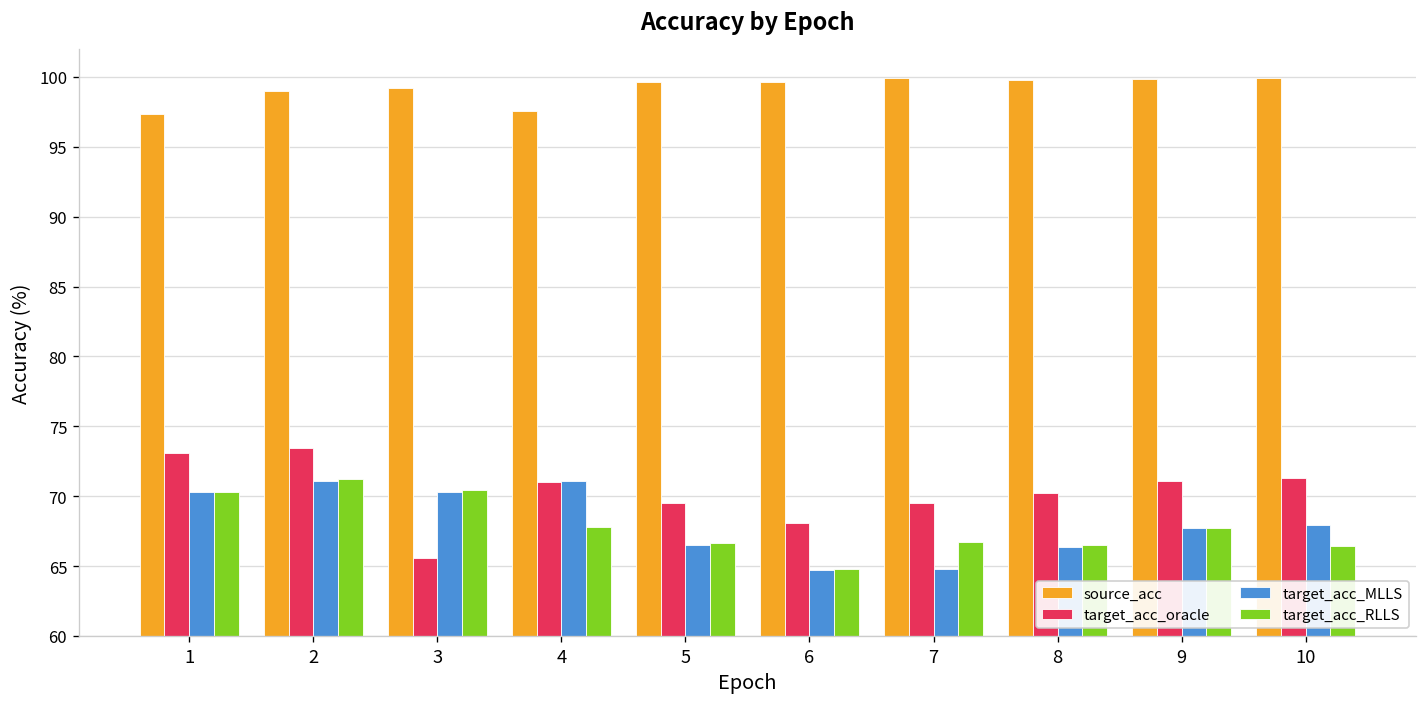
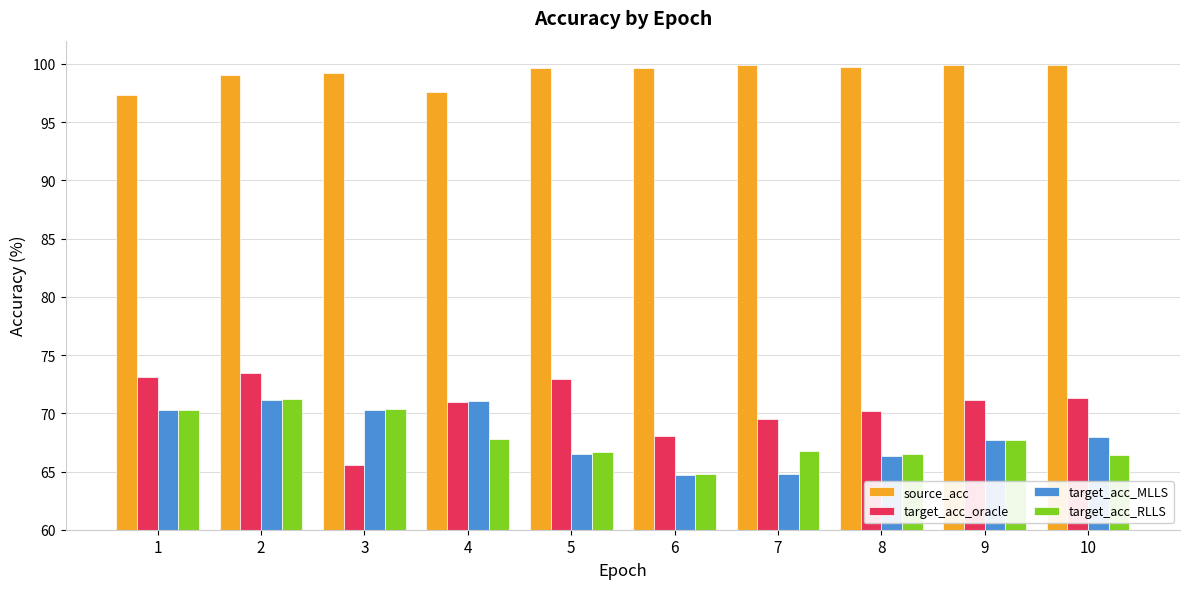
target_acc_oracle, 5: 69.5 -> 73.0
